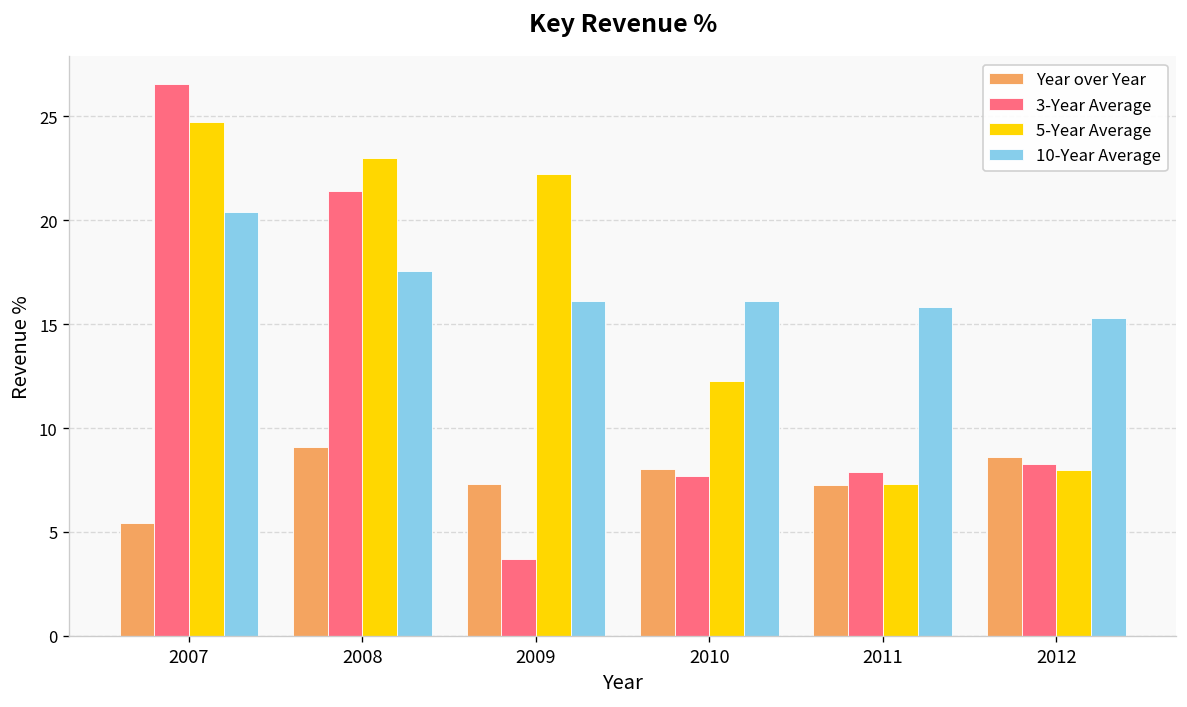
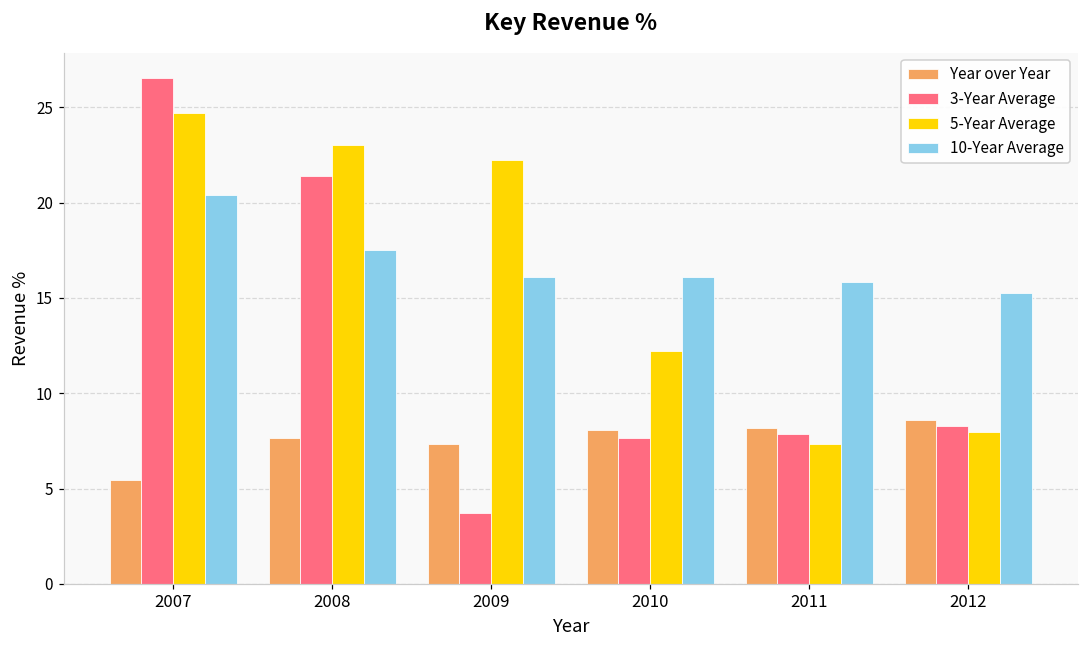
Year over Year, 2008: 9.1 -> 7.6
Year over Year, 2011: 7.3 -> 8.2
